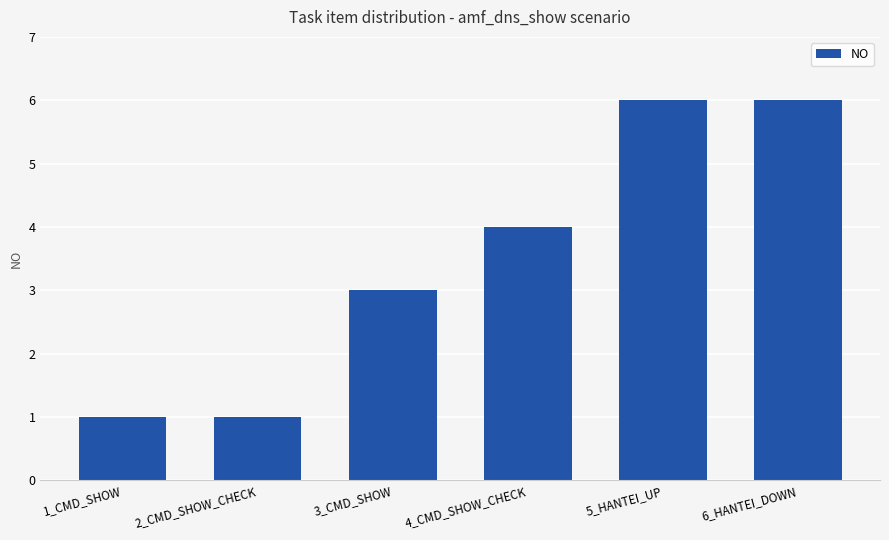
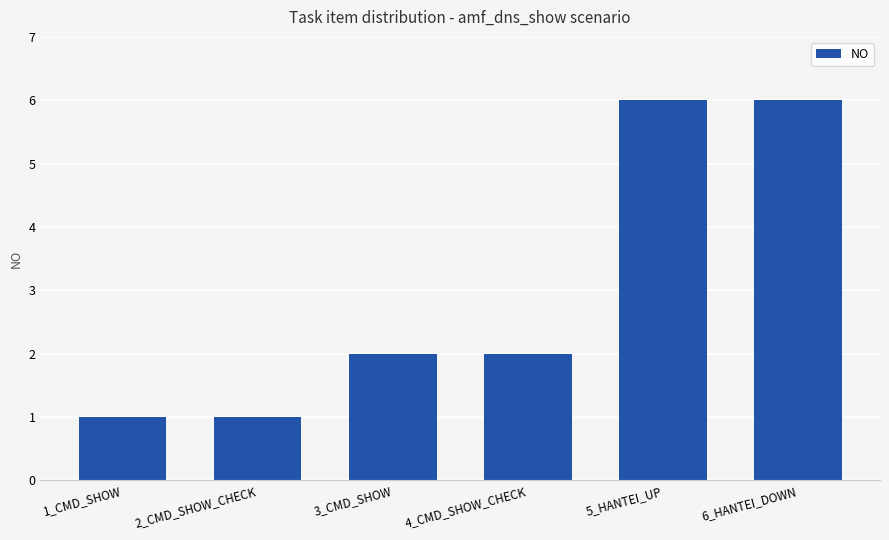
3_CMD_SHOW: 3 -> 2
4_CMD_SHOW_CHECK: 4 -> 2
